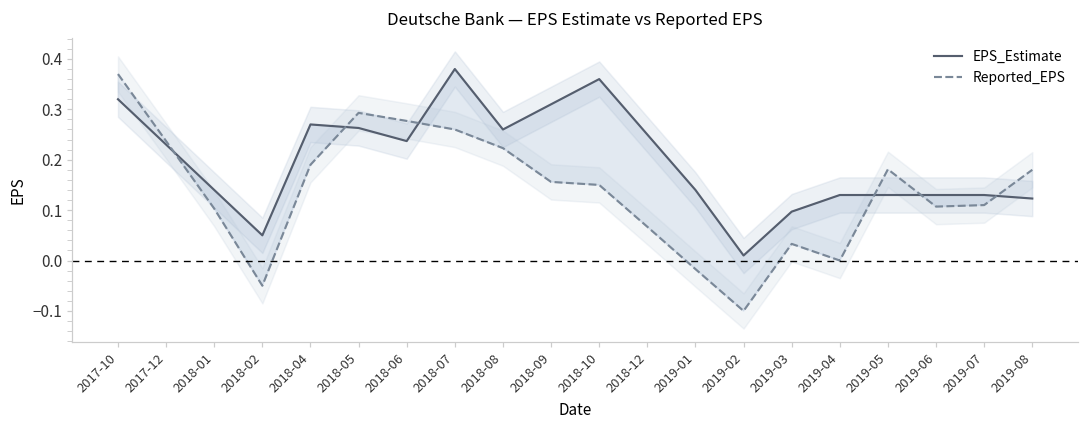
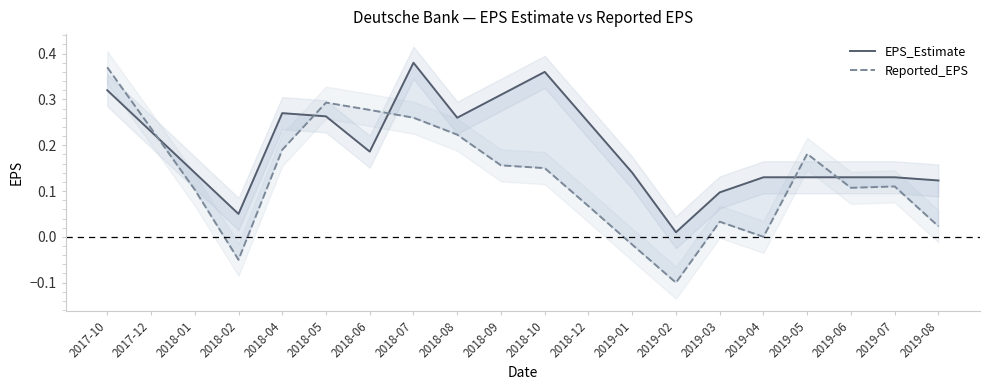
EPS_Estimate, 2018-06: 0.24 -> 0.19
Reported_EPS, 2019-08: 0.18 -> 0.02
